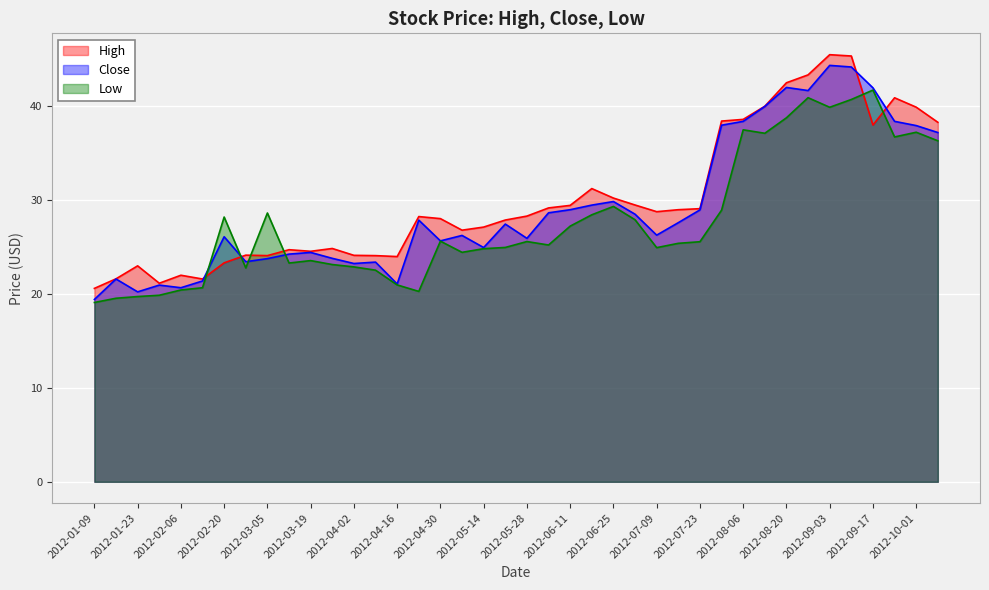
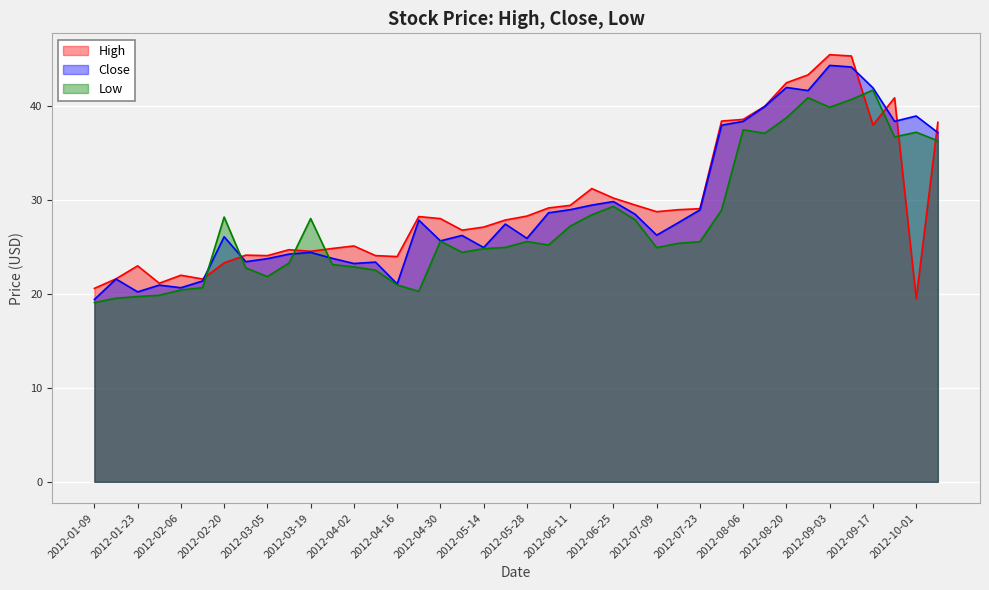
Low, 2012-03-05: 29 -> 22
Low, 2012-03-19: 24 -> 28
High, 2012-04-02: 24 -> 25
High, 2012-10-01: 40 -> 20
Close, 2012-10-01: 38 -> 39
